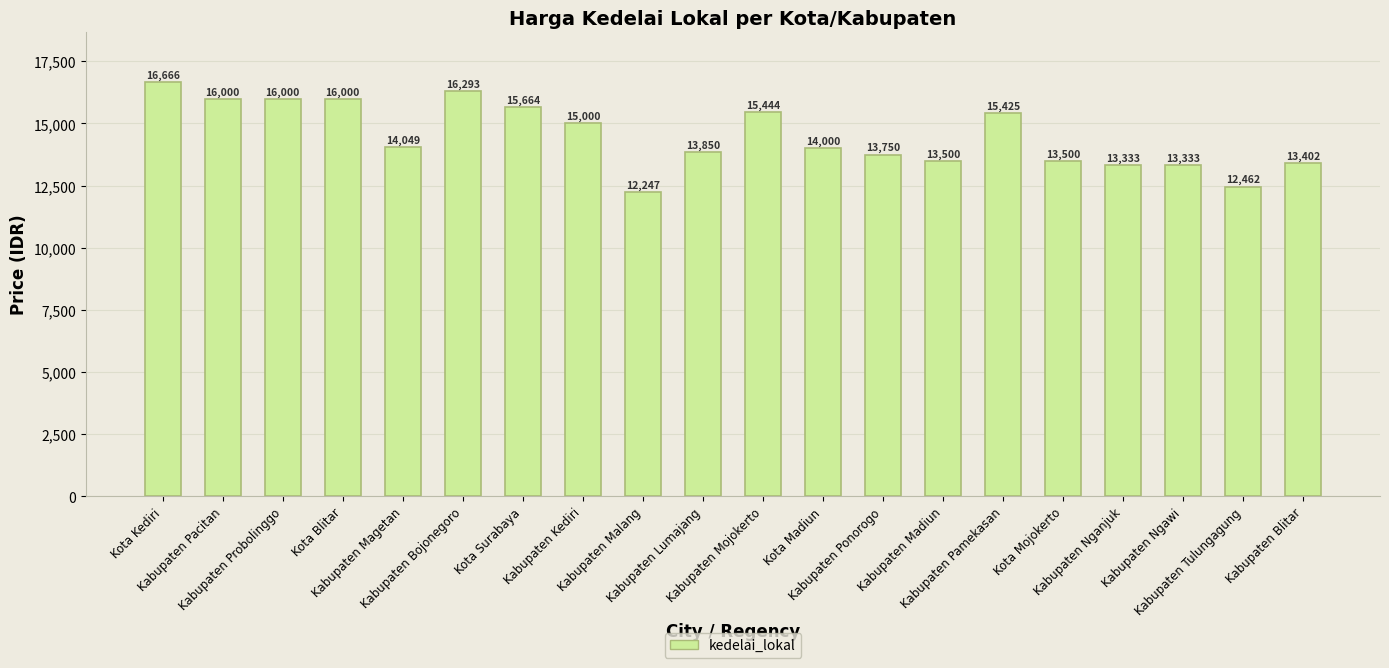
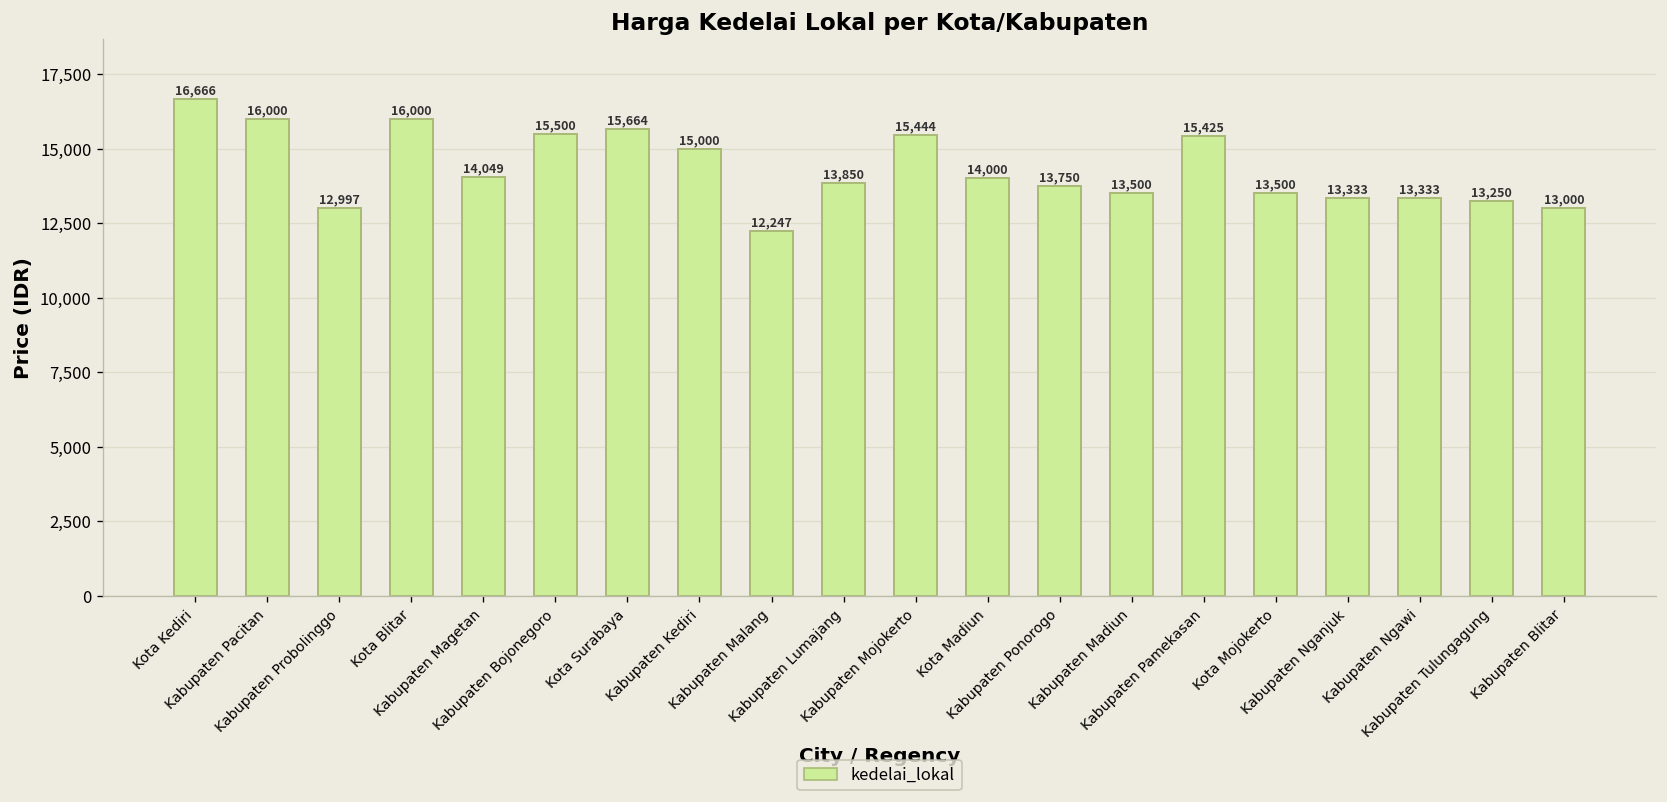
Kabupaten Probolinggo: 16,000 -> 12,997
Kabupaten Bojonegoro: 16,293 -> 15,500
Kabupaten Tulungagung: 12,462 -> 13,250
Kabupaten Blitar: 13,402 -> 13,000
